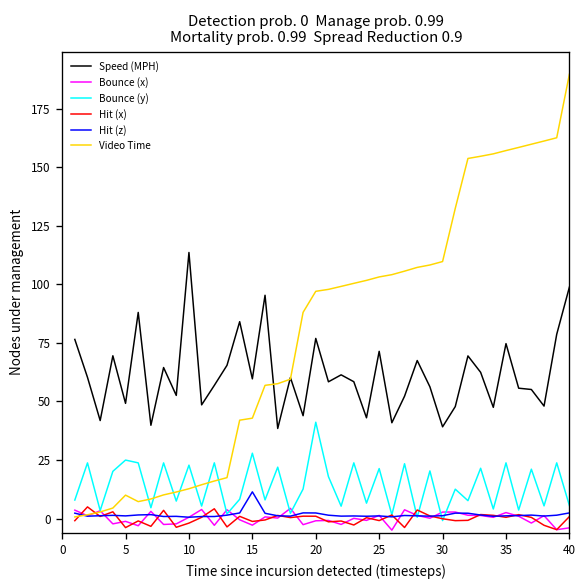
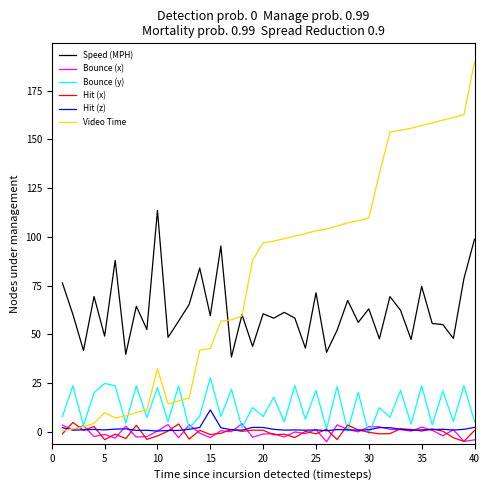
Video Time, 10: 13 -> 32
Speed (MPH), 20: 77 -> 61
Bounce (y), 20: 41 -> 8
Speed (MPH), 30: 39 -> 63
